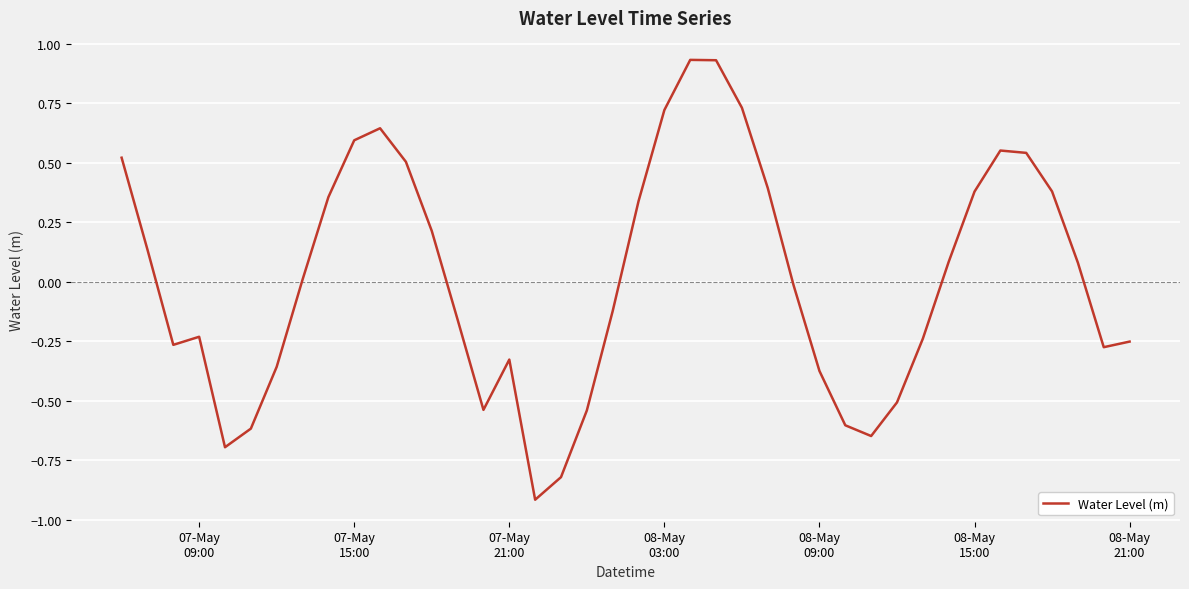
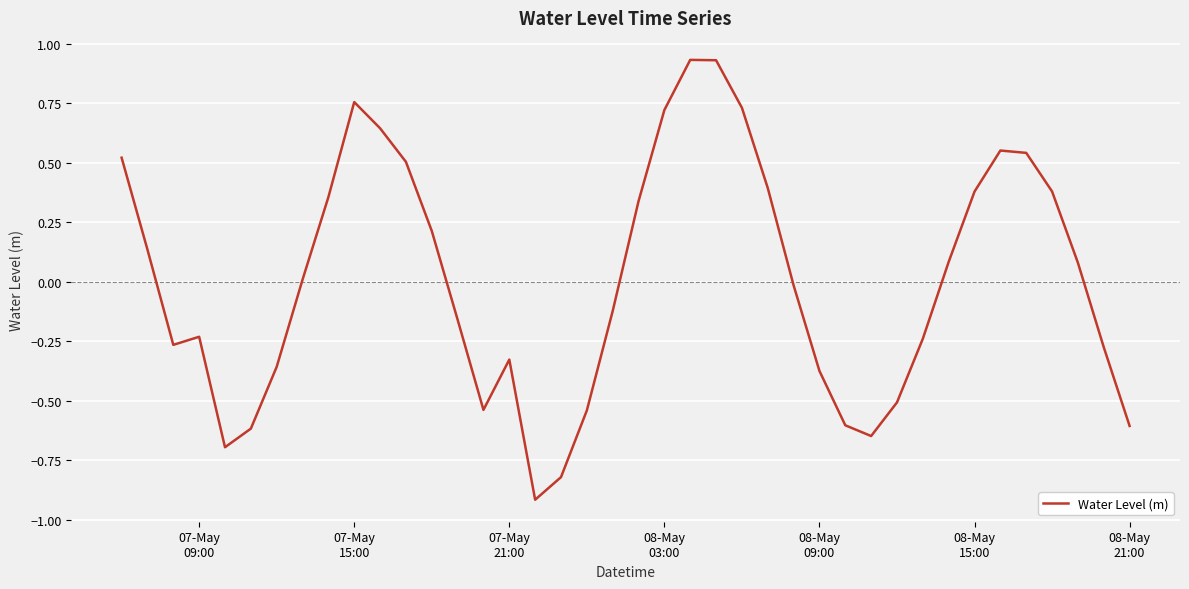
07-May 15:00: 0.59 -> 0.75
08-May 21:00: -0.25 -> -0.61
